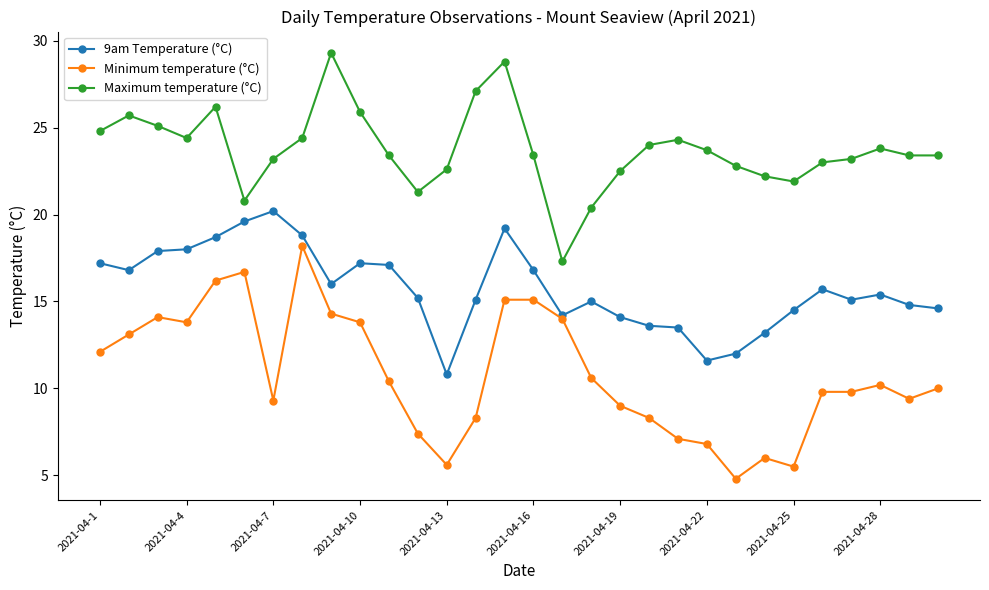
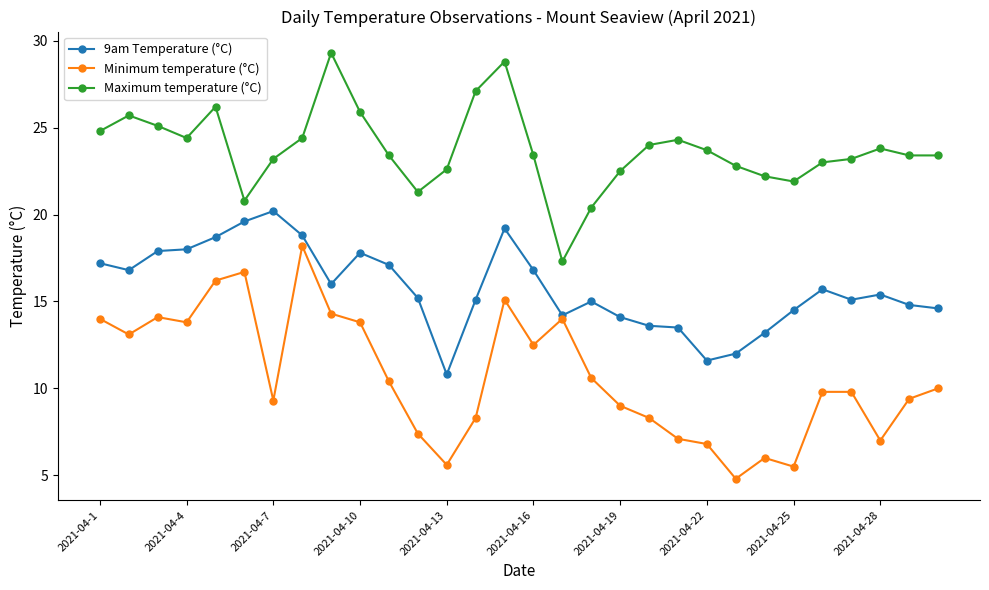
Minimum temperature (°C), 2021-04-1: 12.1 -> 14.0
9am Temperature (°C), 2021-04-10: 17.2 -> 17.8
Minimum temperature (°C), 2021-04-16: 15.1 -> 12.5
Minimum temperature (°C), 2021-04-28: 10.2 -> 7.0
